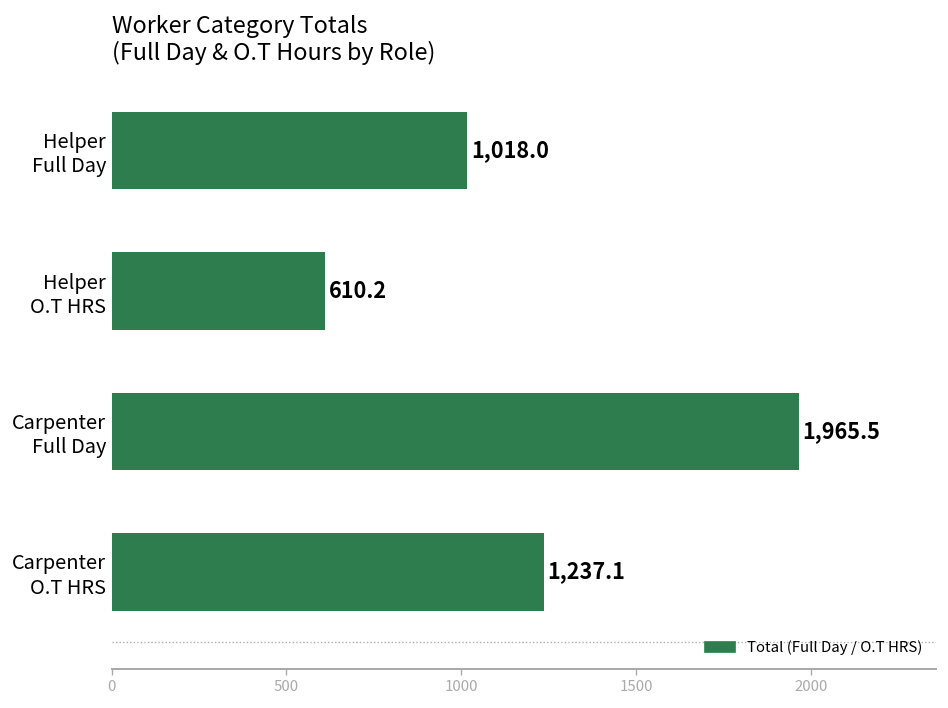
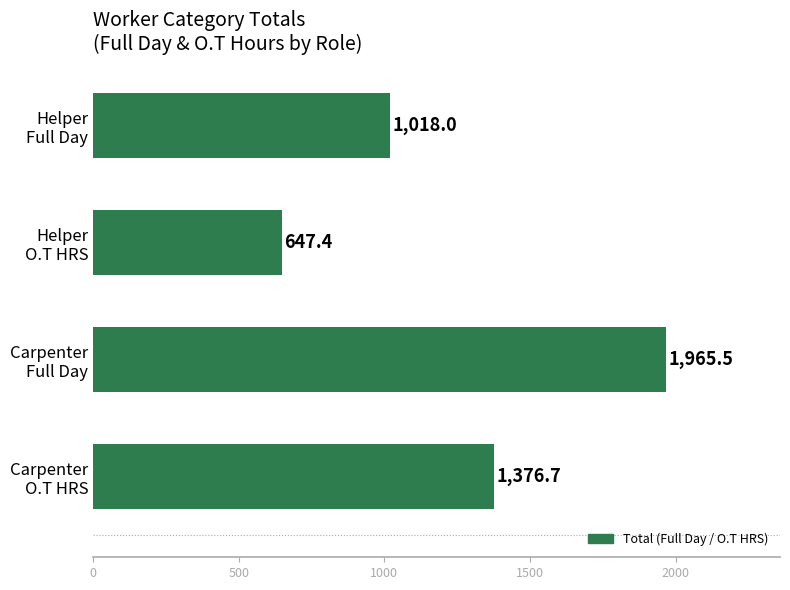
Helper O.T HRS: 610.2 -> 647.4
Carpenter O.T HRS: 1,237.1 -> 1,376.7
